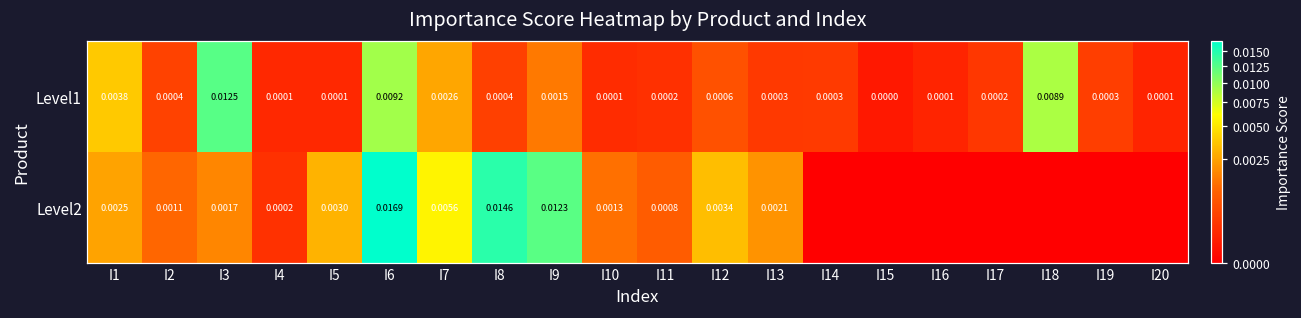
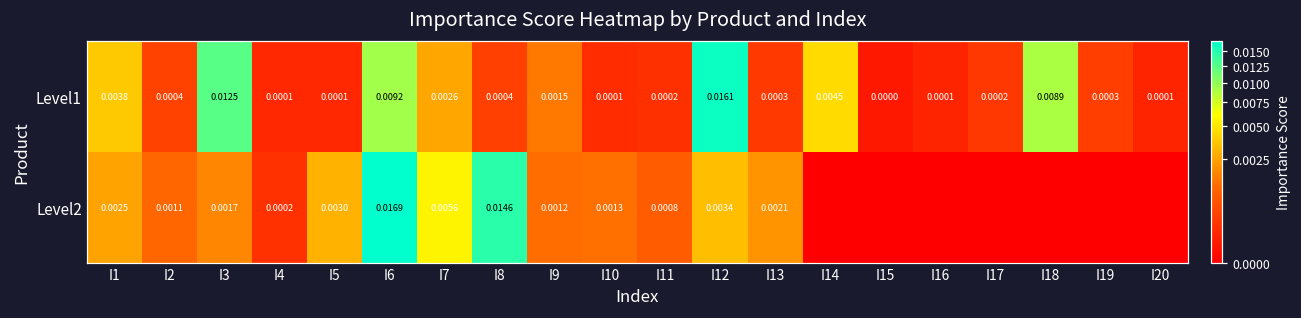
Level1, I12: 0.0006 -> 0.0161
Level1, I14: 0.0003 -> 0.0045
Level2, I9: 0.0123 -> 0.0012
